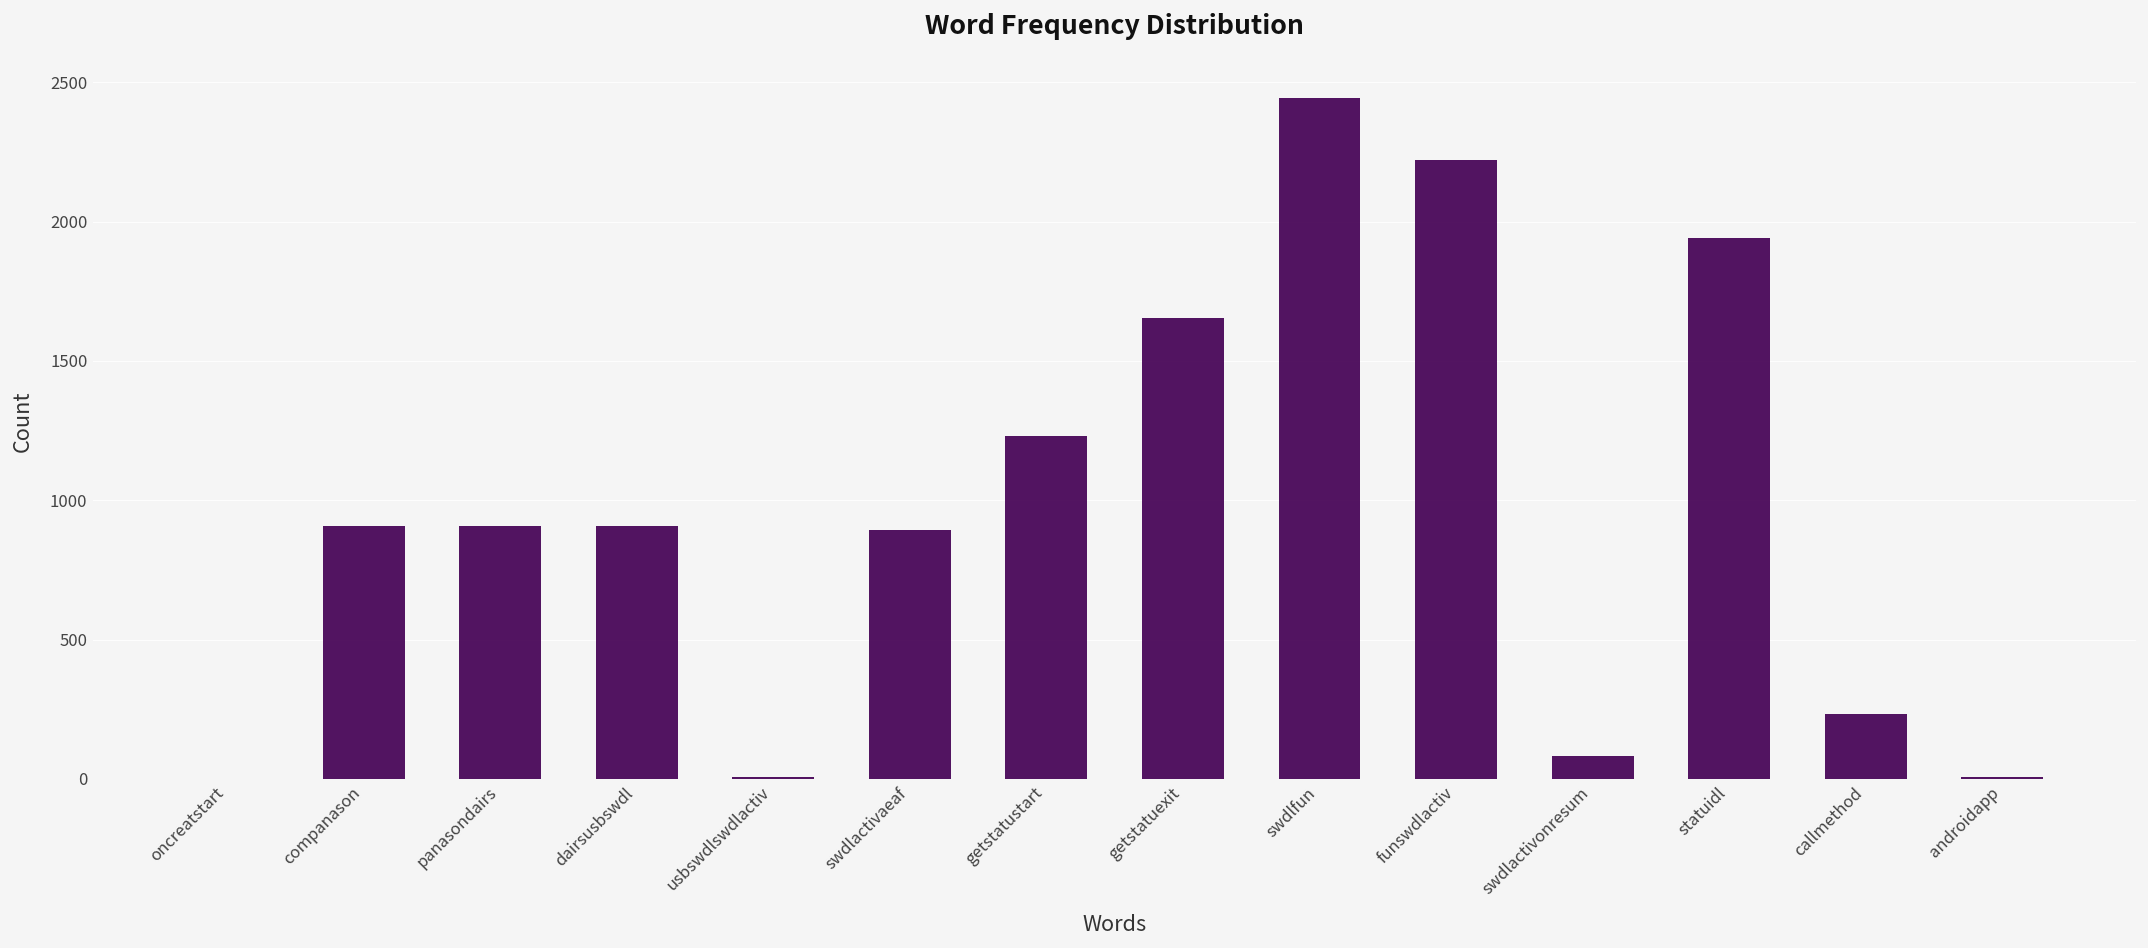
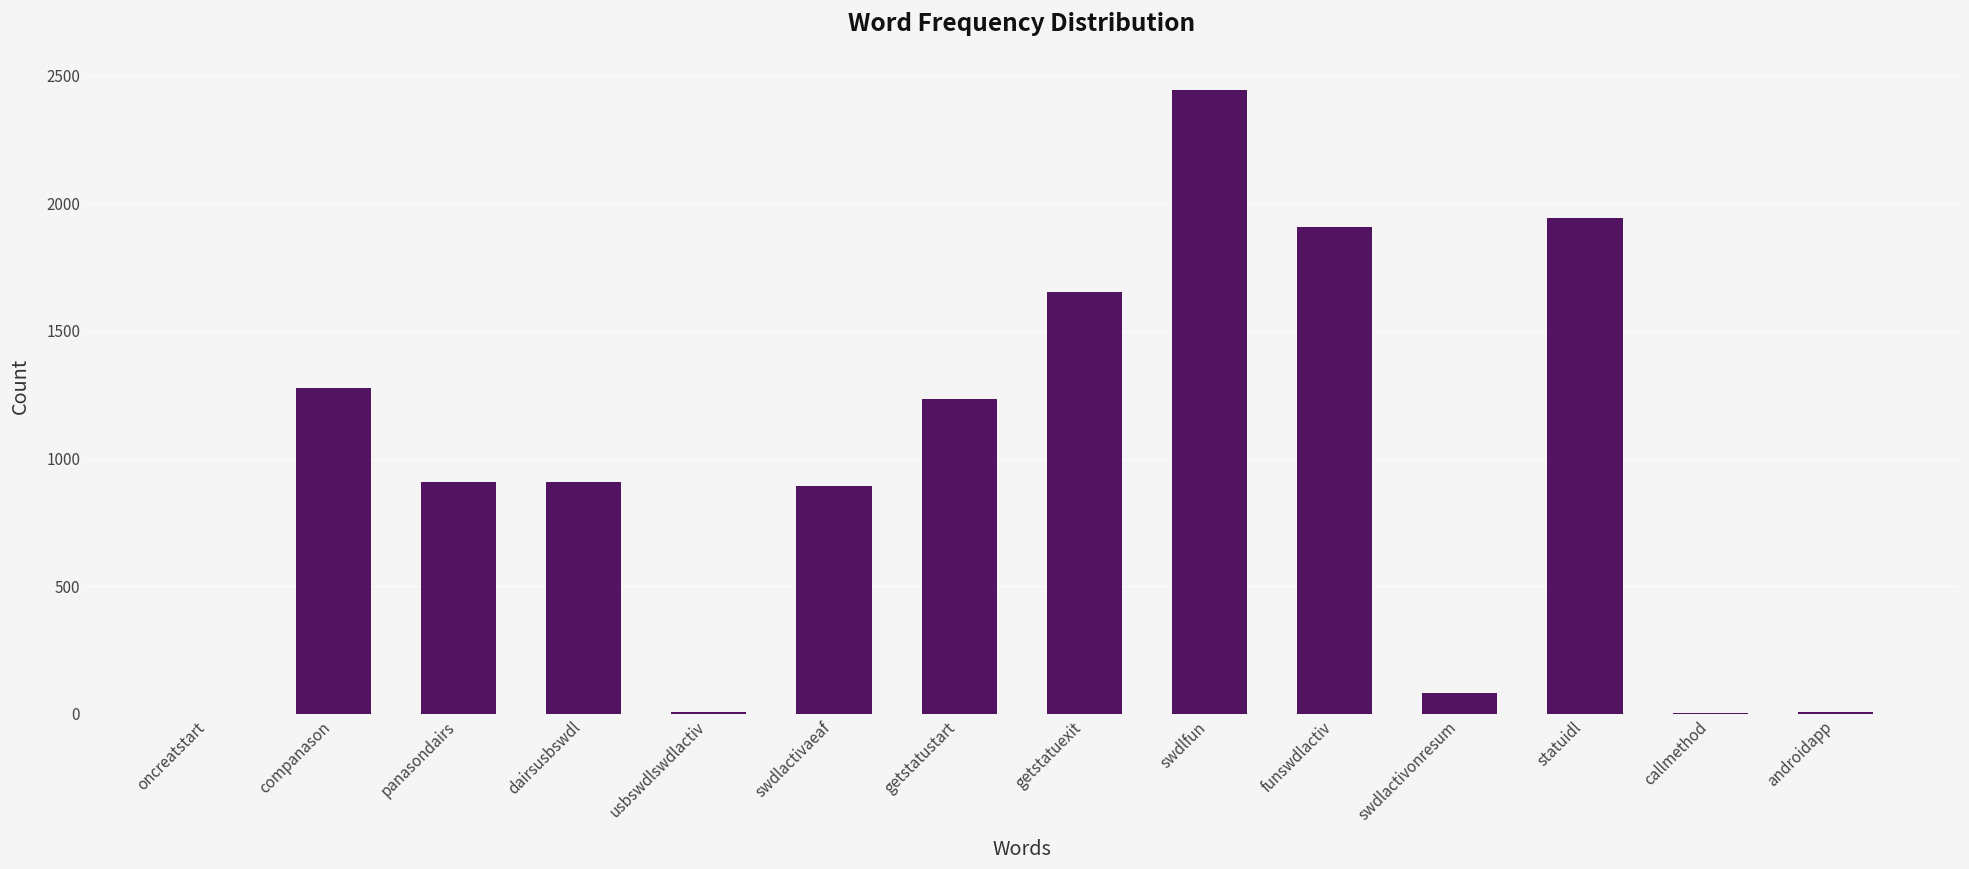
companason: 910 -> 1280
funswdlactiv: 2220 -> 1910
callmethod: 230 -> 0
